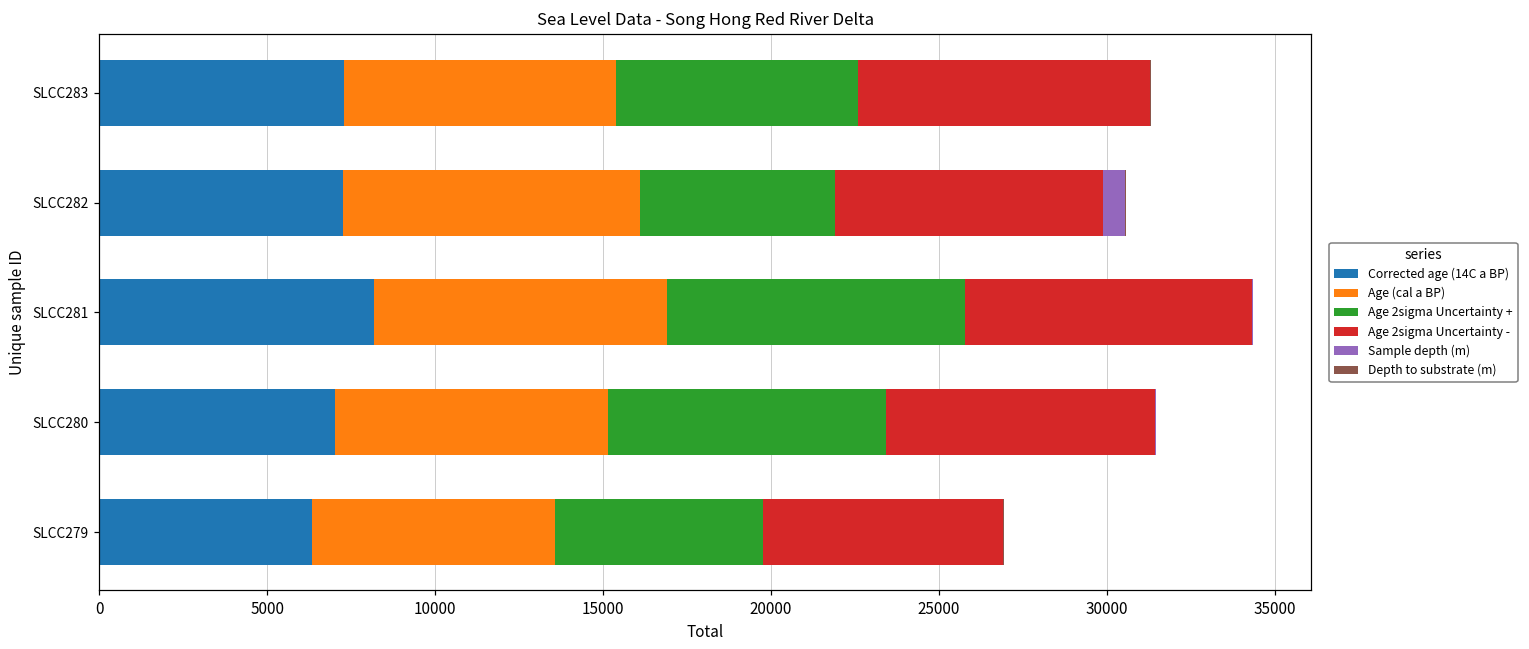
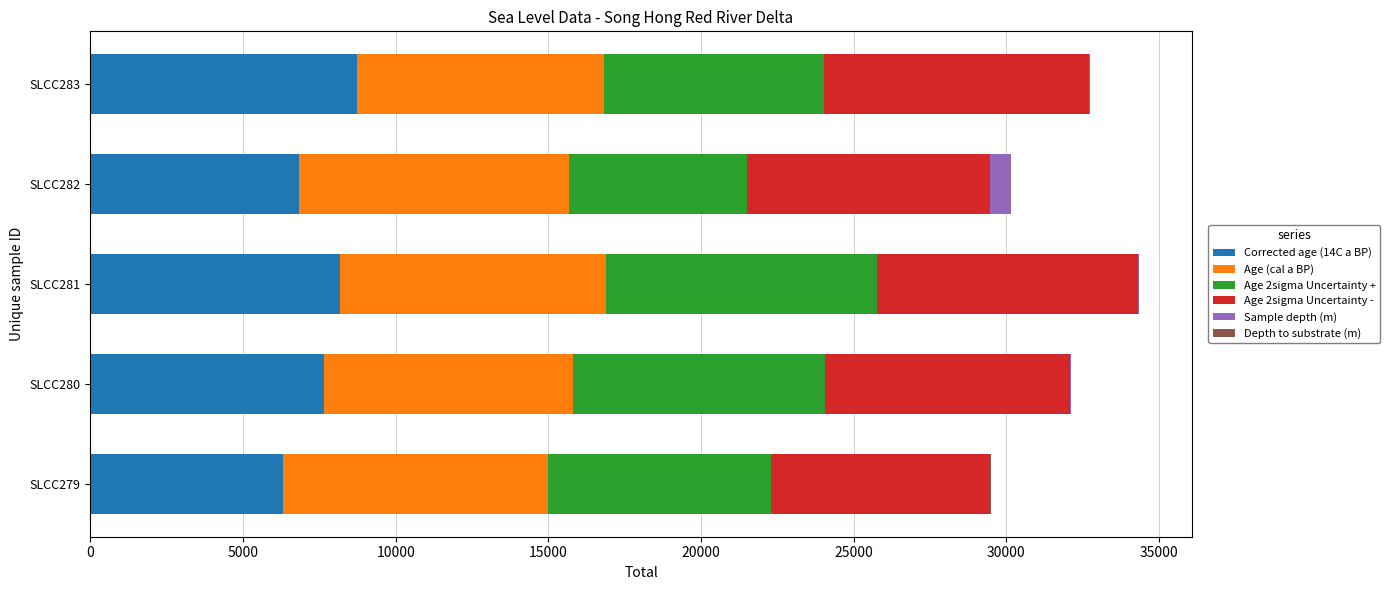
Corrected age (14C a BP), SLCC283: 7300 -> 8700
Corrected age (14C a BP), SLCC282: 7200 -> 6800
Corrected age (14C a BP), SLCC280: 7000 -> 7700
Age (cal a BP), SLCC279: 7200 -> 8700
Age 2sigma Uncertainty +, SLCC279: 6200 -> 7300
